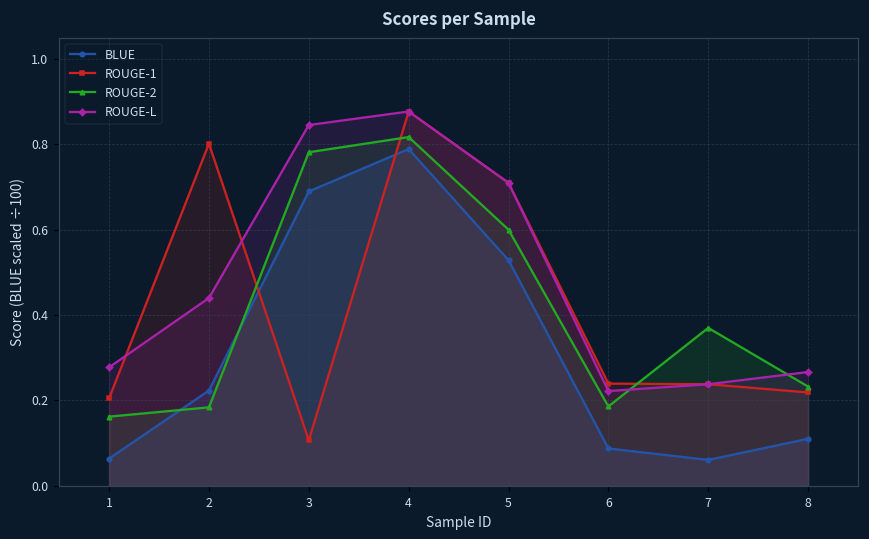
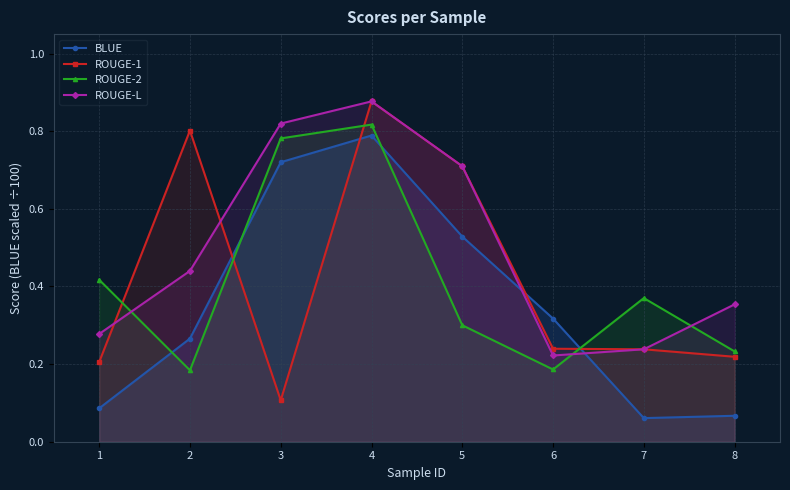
BLUE, 1: 0.06 -> 0.09
ROUGE-2, 1: 0.16 -> 0.42
BLUE, 2: 0.22 -> 0.27
BLUE, 3: 0.69 -> 0.72
ROUGE-L, 3: 0.85 -> 0.82
ROUGE-2, 5: 0.6 -> 0.3
BLUE, 6: 0.09 -> 0.32
BLUE, 8: 0.11 -> 0.07
ROUGE-L, 8: 0.27 -> 0.35
